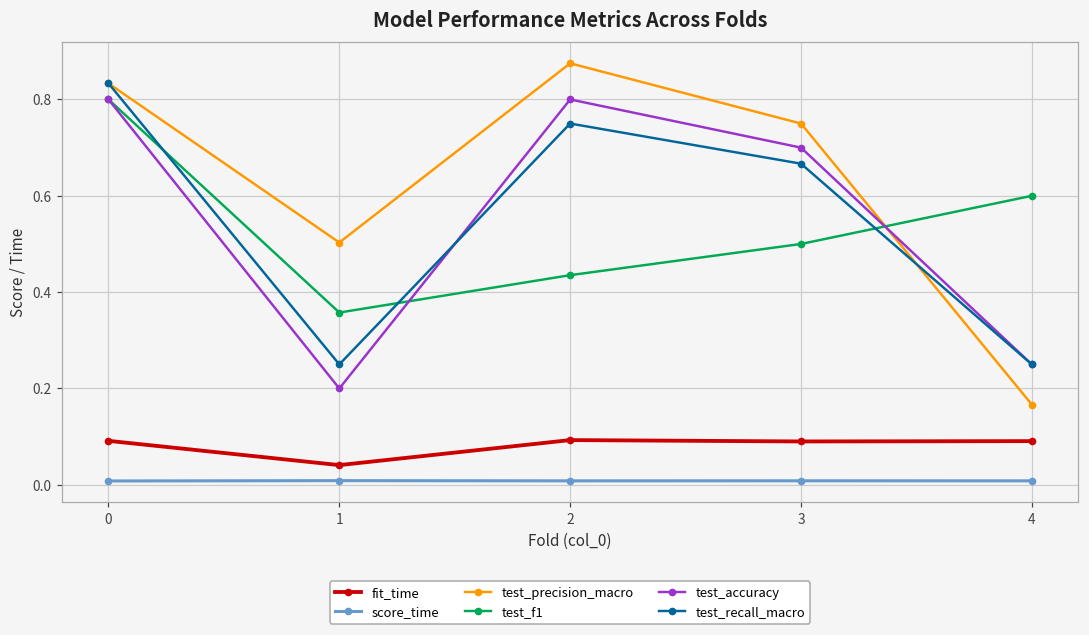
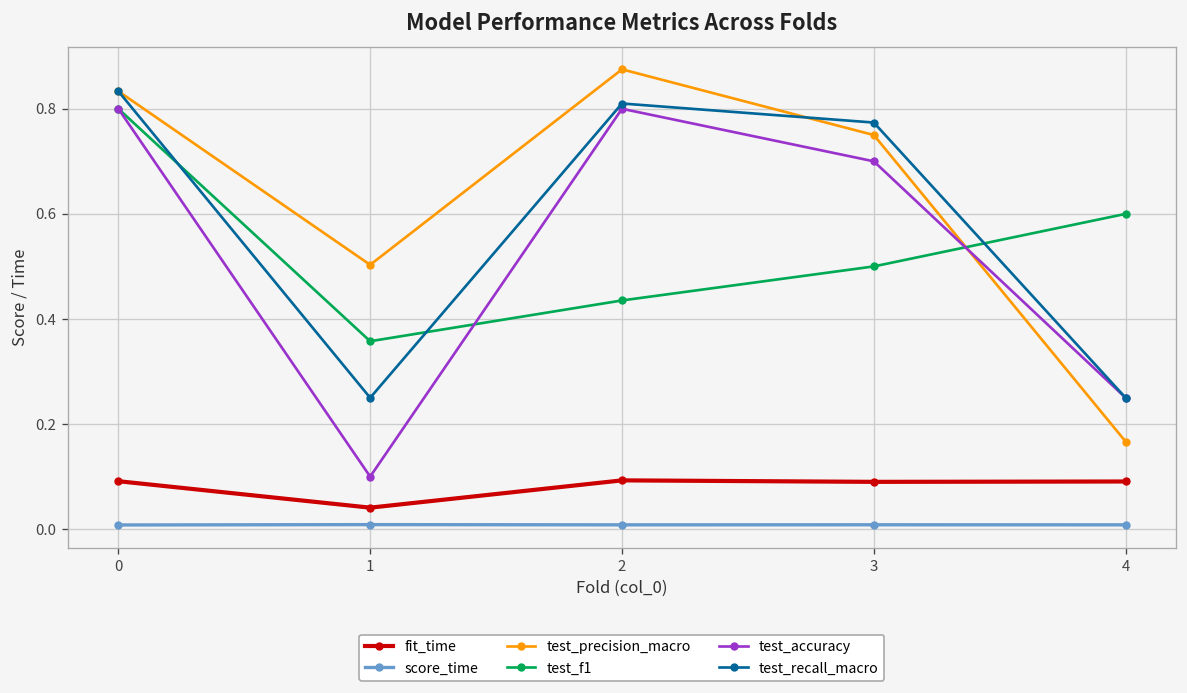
test_accuracy, 1: 0.2 -> 0.1
test_recall_macro, 2: 0.75 -> 0.81
test_recall_macro, 3: 0.67 -> 0.77
